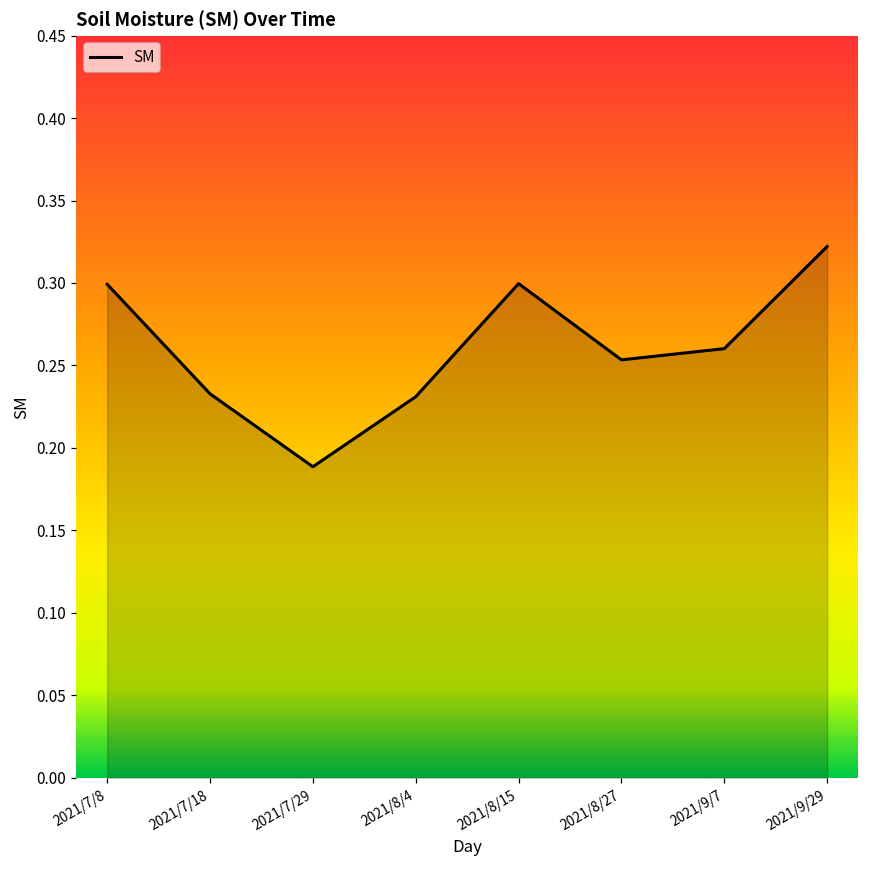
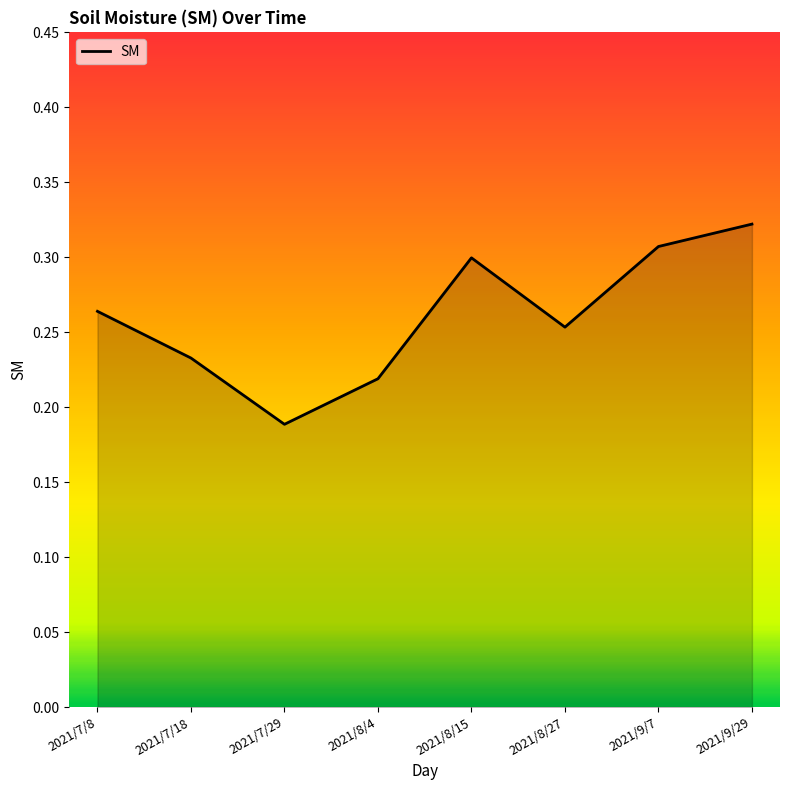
2021/7/8: 0.299 -> 0.264
2021/8/4: 0.231 -> 0.219
2021/9/7: 0.260 -> 0.307
